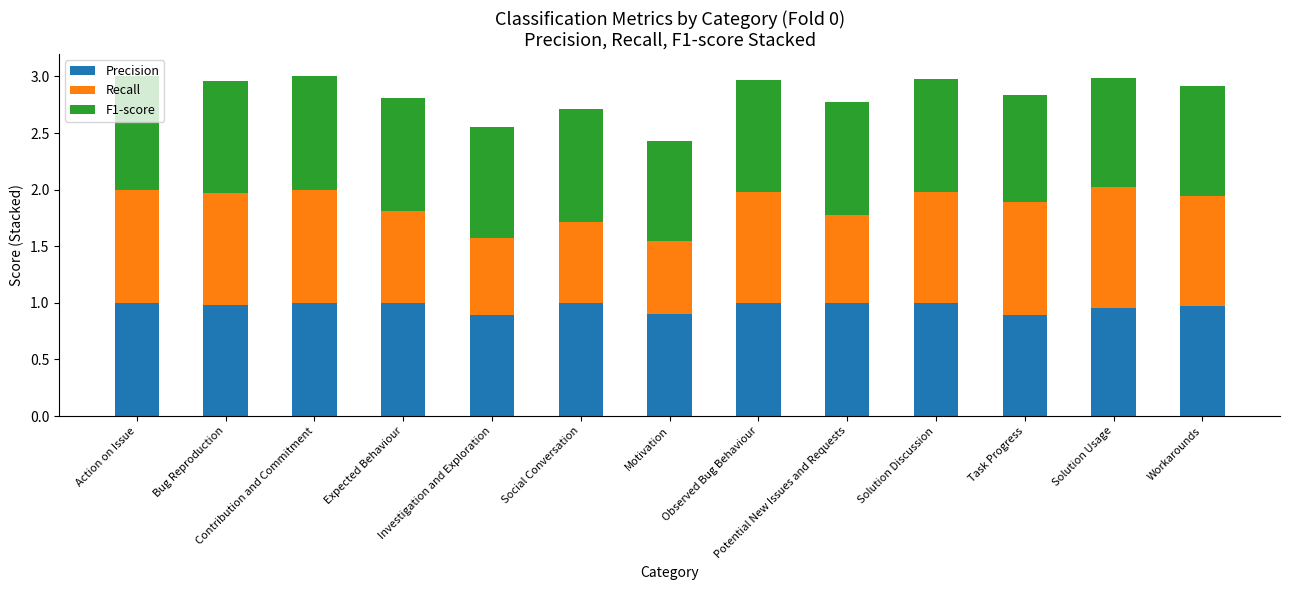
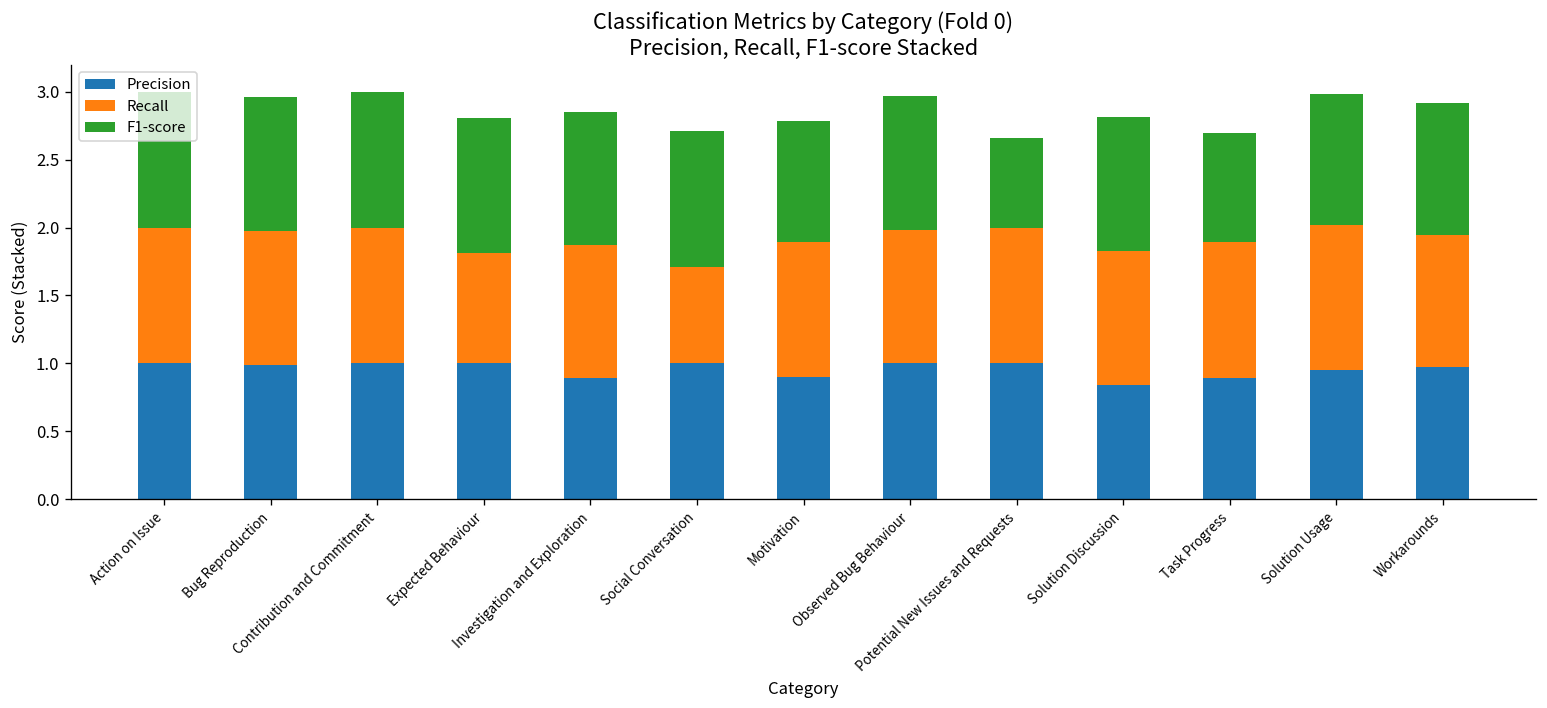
Recall, Investigation and Exploration: 0.68 -> 0.98
Recall, Motivation: 0.65 -> 1.00
Recall, Potential New Issues and Requests: 0.78 -> 0.99
F1-score, Potential New Issues and Requests: 1.00 -> 0.66
Precision, Solution Discussion: 1.00 -> 0.84
F1-score, Task Progress: 0.94 -> 0.80
